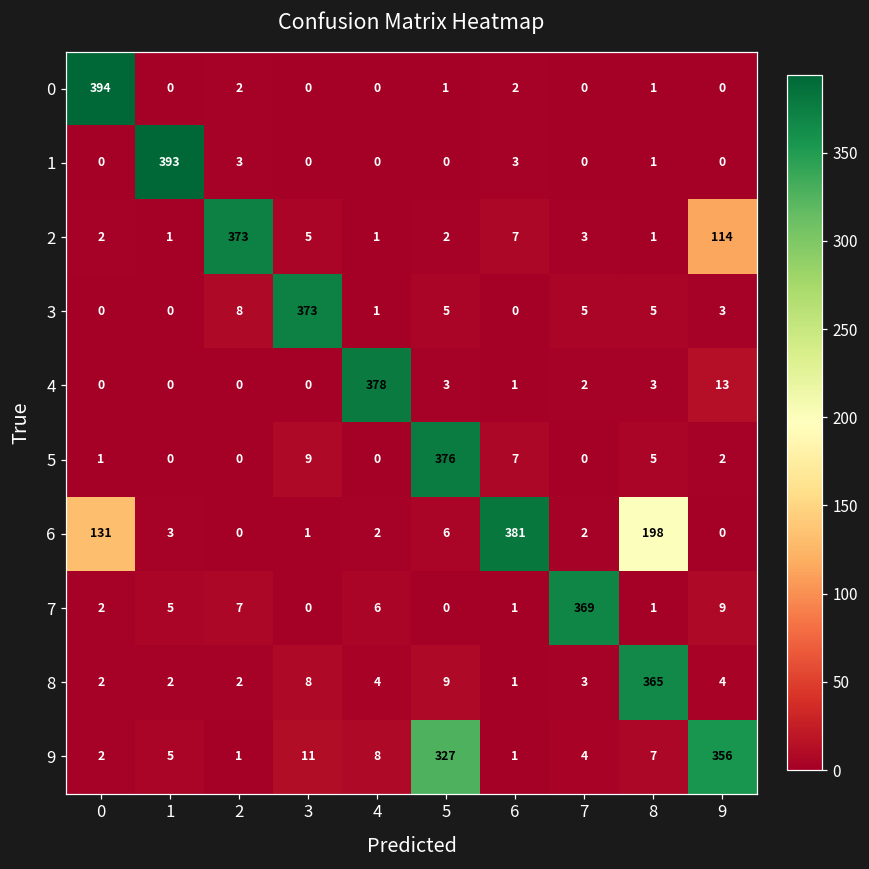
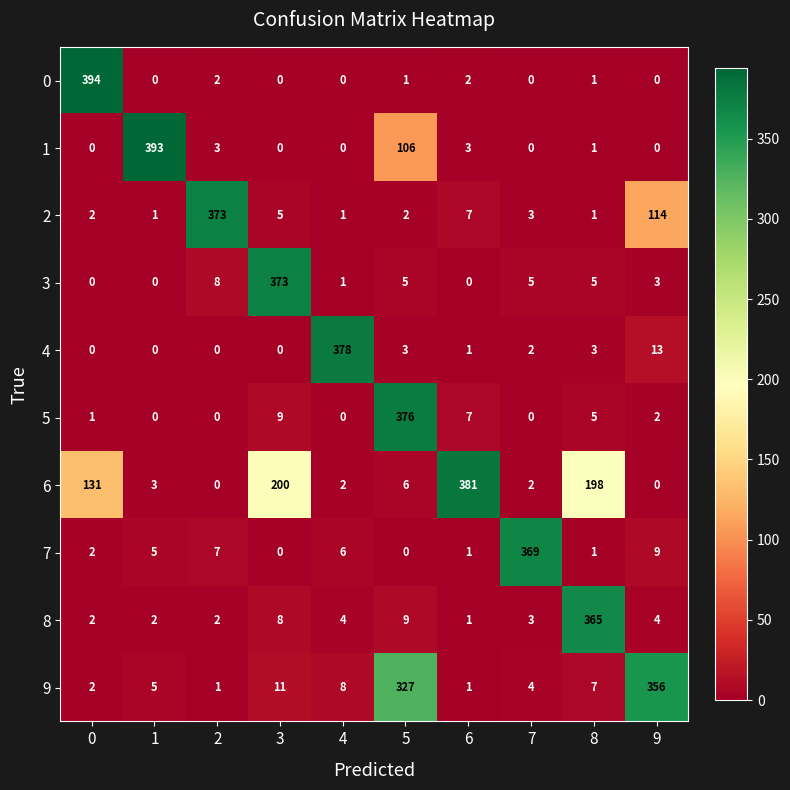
1, 5: 0 -> 106
6, 3: 1 -> 200
